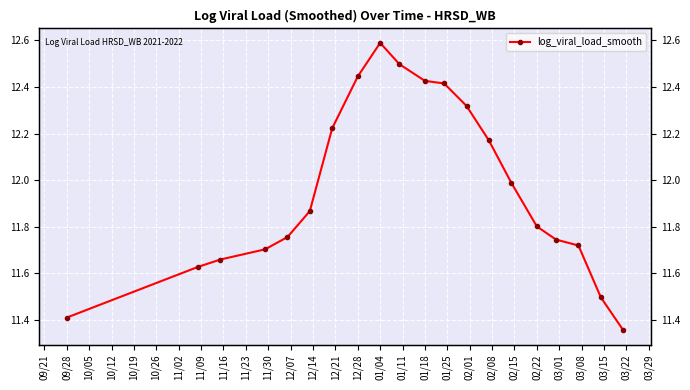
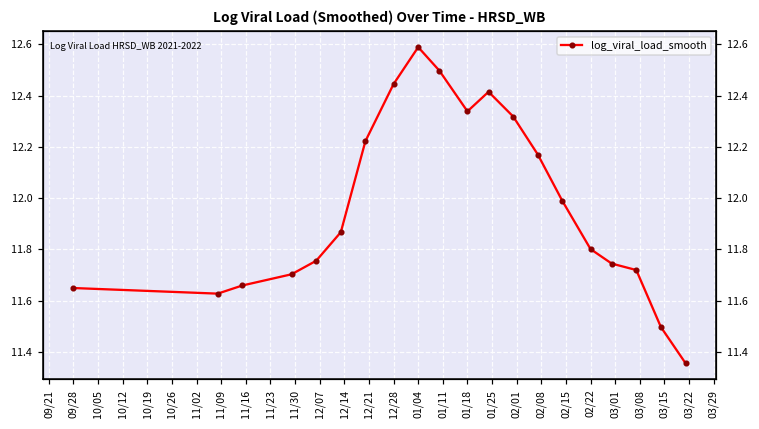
09/28: 11.41 -> 11.65
01/18: 12.43 -> 12.34
